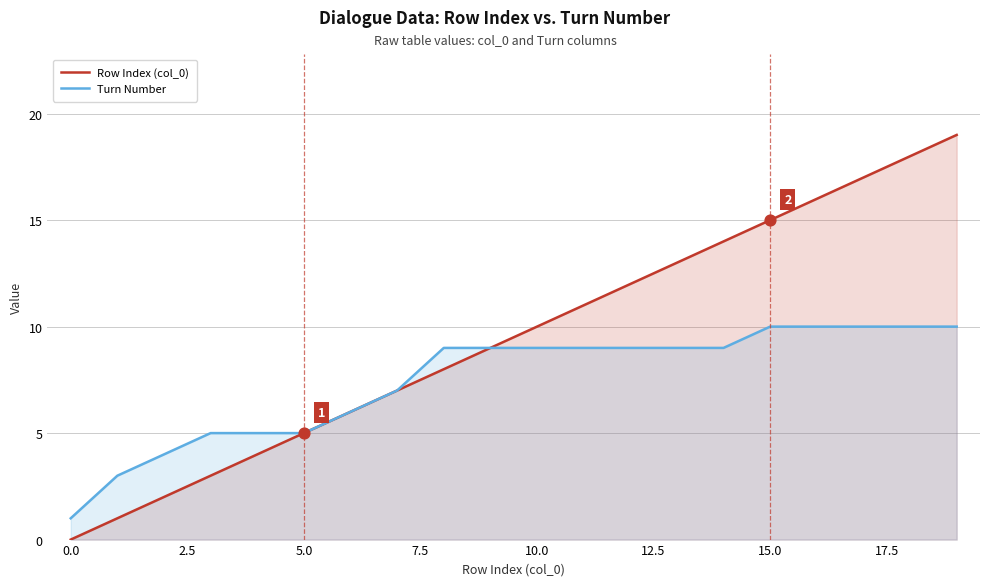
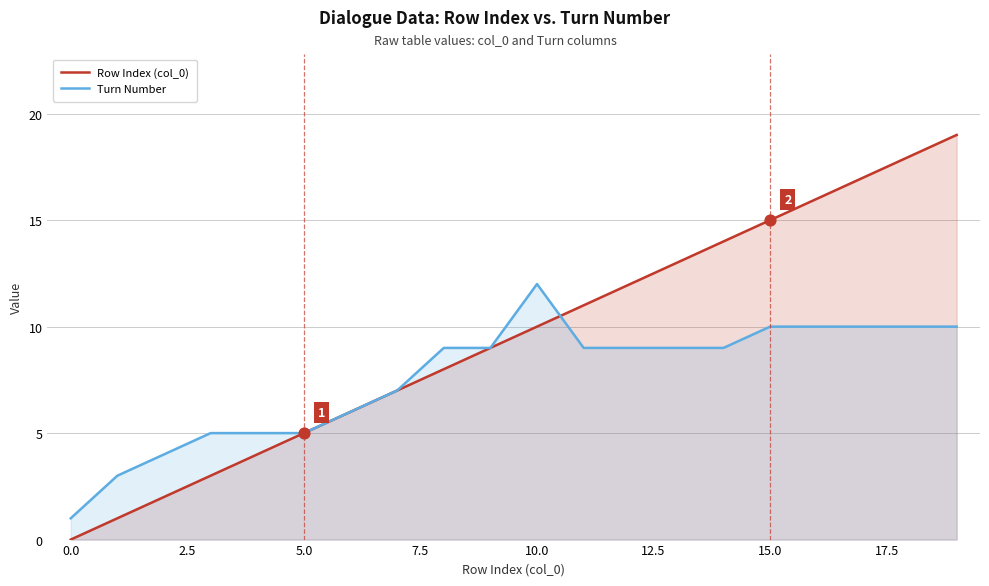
Turn Number, 10.0: 9 -> 12
